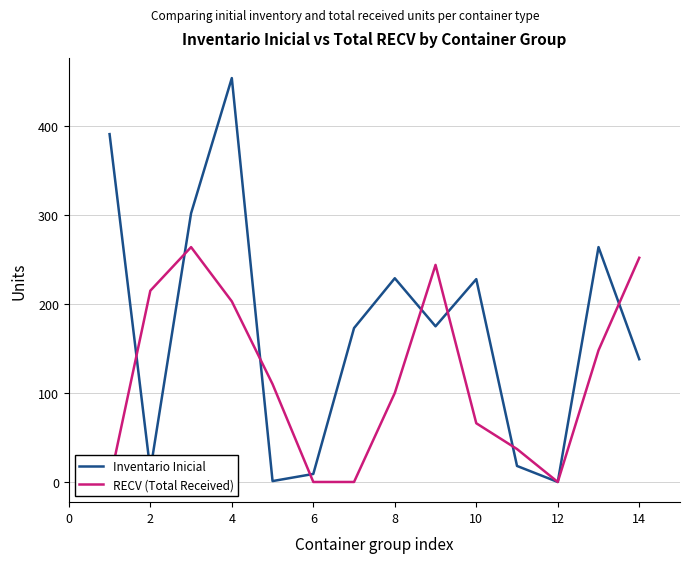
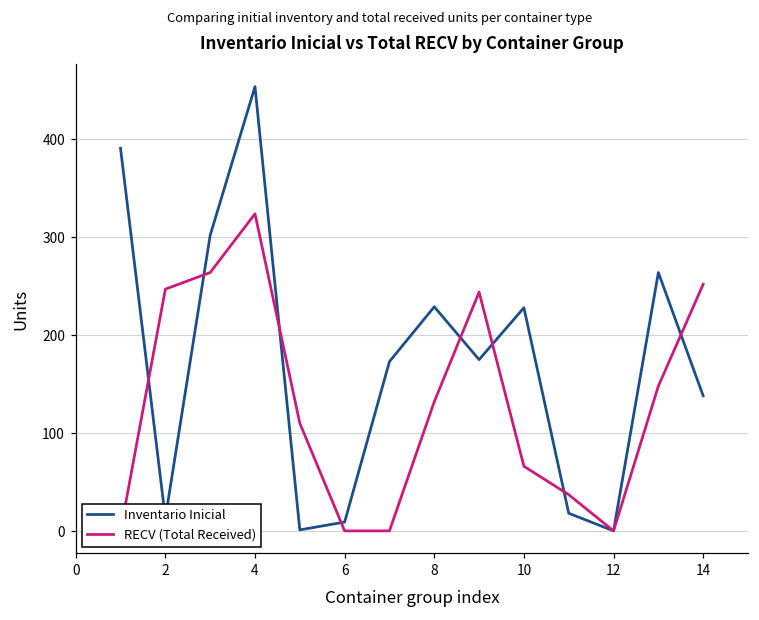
RECV (Total Received), 2: 220 -> 250
RECV (Total Received), 4: 200 -> 320
RECV (Total Received), 8: 100 -> 130
